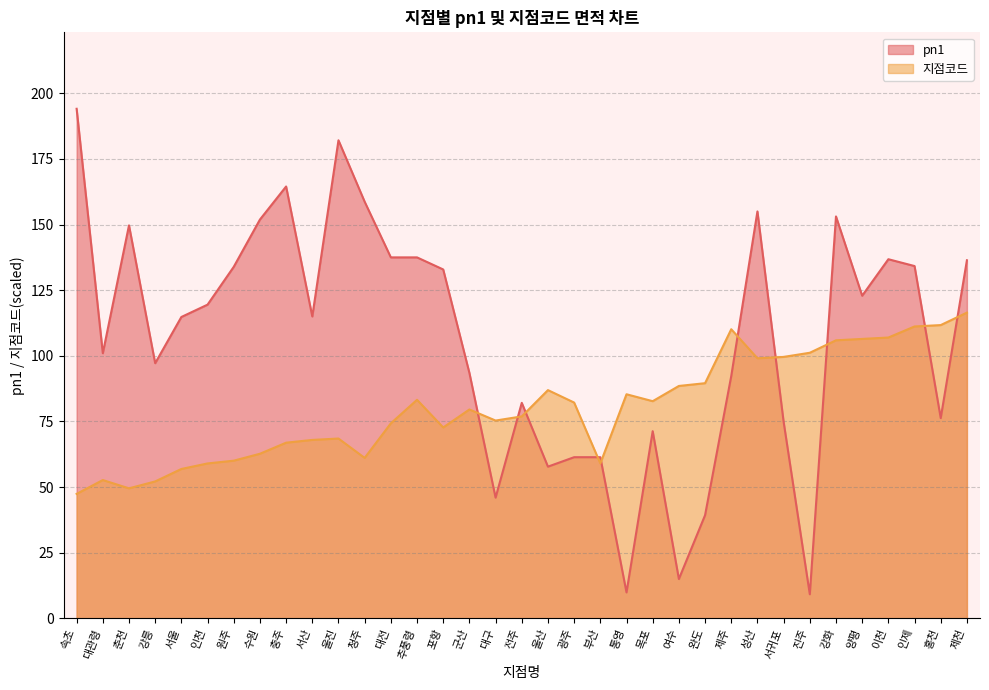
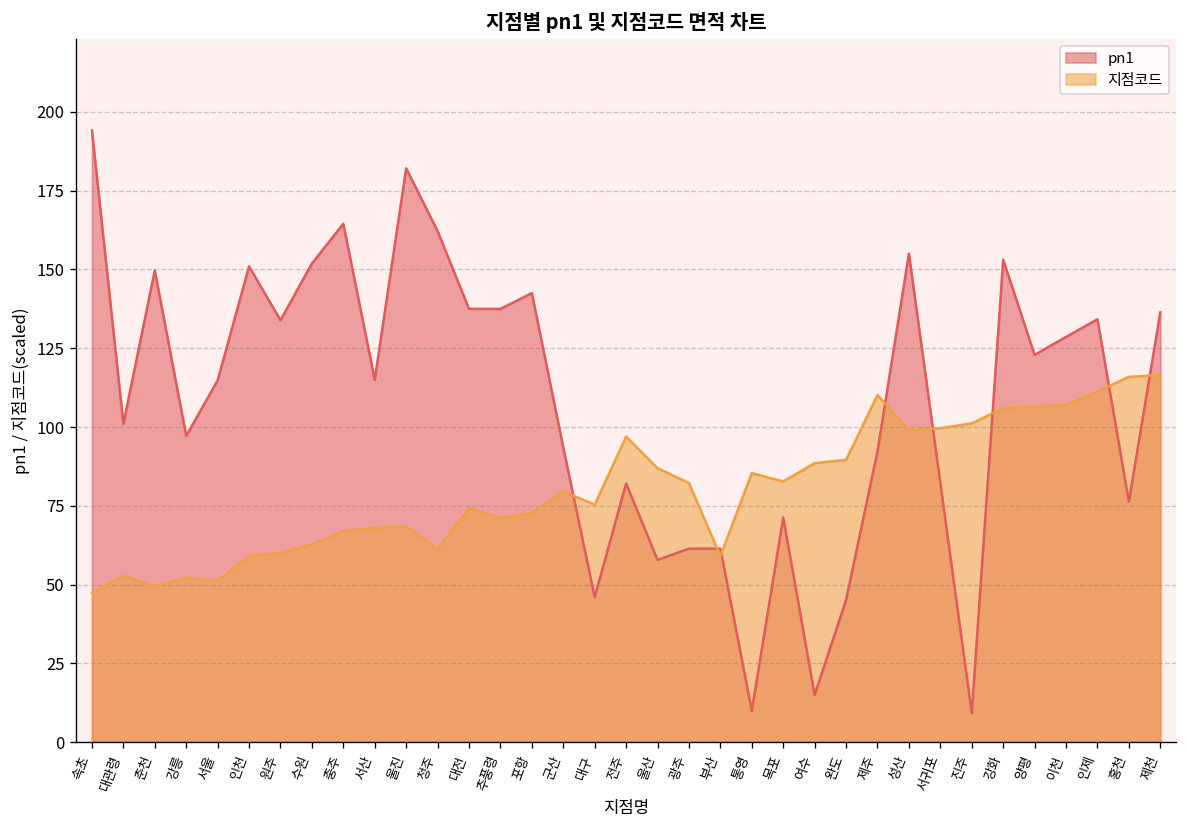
지점코드, 서울: 57 -> 51
pn1, 인천: 120 -> 151
pn1, 청주: 159 -> 162
지점코드, 추풍령: 83 -> 71
pn1, 포항: 133 -> 143
지점코드, 전주: 77 -> 97
pn1, 완도: 39 -> 45
pn1, 서귀포: 75 -> 82
pn1, 이천: 137 -> 129
지점코드, 홍천: 112 -> 116
